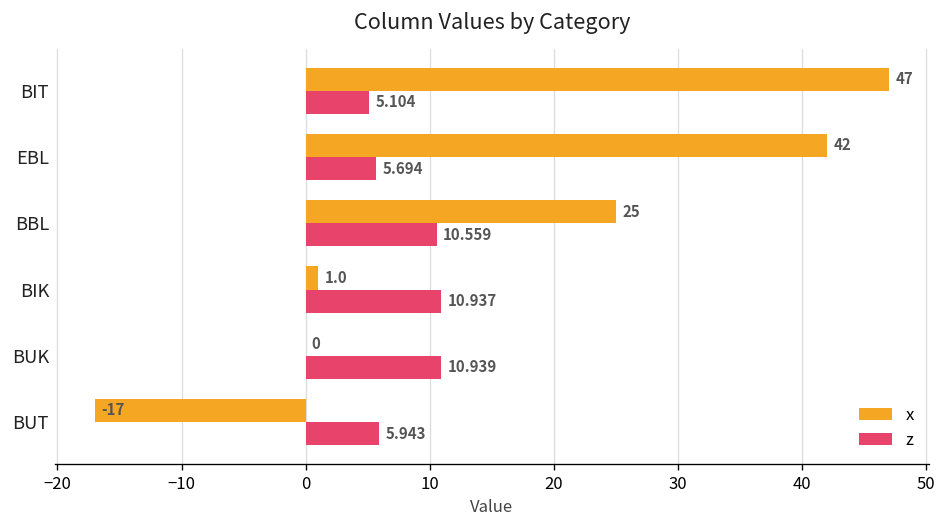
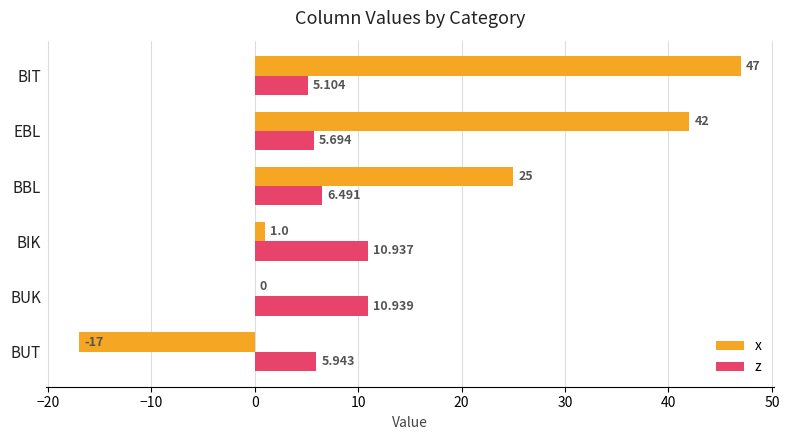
z, BBL: 10.559 -> 6.491
